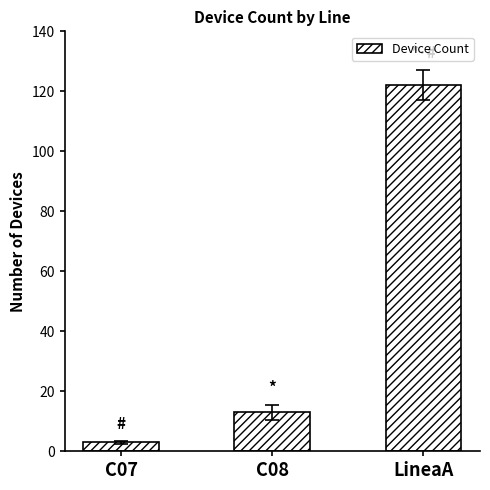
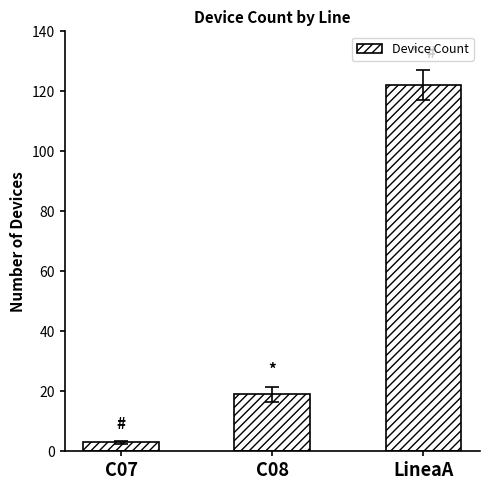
Device Count, C08: 13 -> 19
